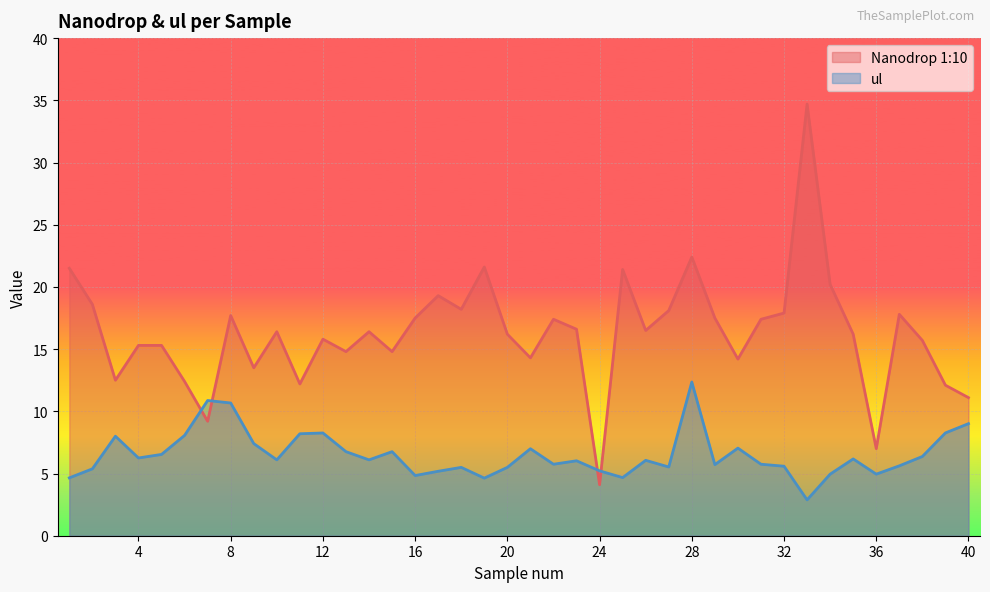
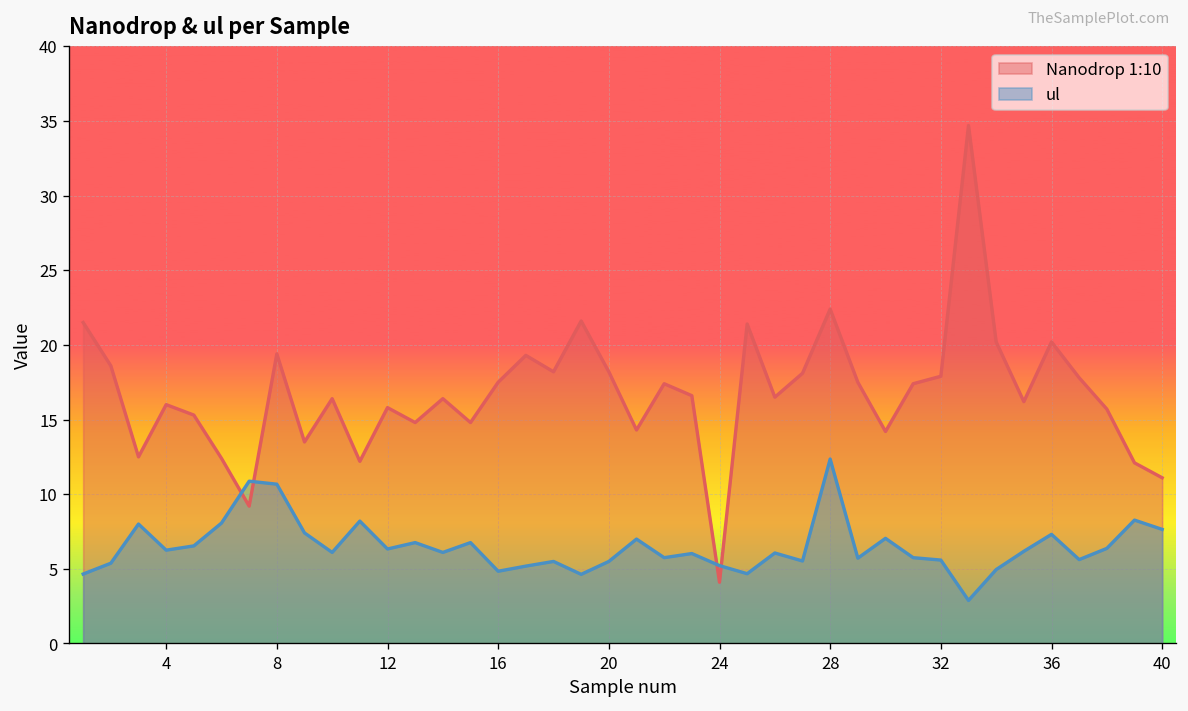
Nanodrop 1:10, 4: 15.3 -> 16.0
Nanodrop 1:10, 8: 17.7 -> 19.4
ul, 12: 8.3 -> 6.3
Nanodrop 1:10, 20: 16.2 -> 18.2
Nanodrop 1:10, 36: 7.0 -> 20.2
ul, 36: 5.0 -> 7.3
ul, 40: 9.0 -> 7.6
